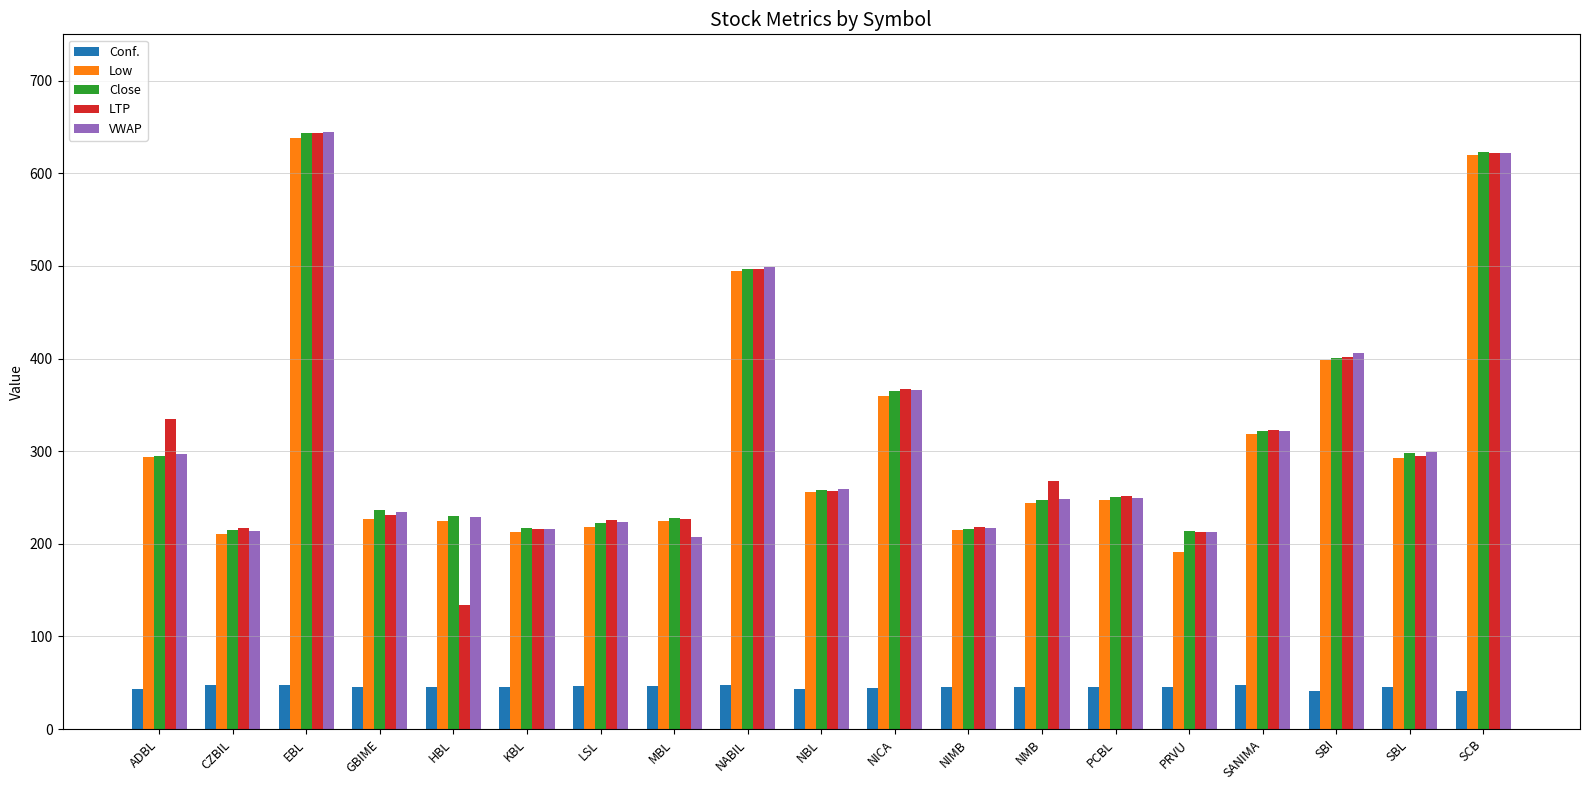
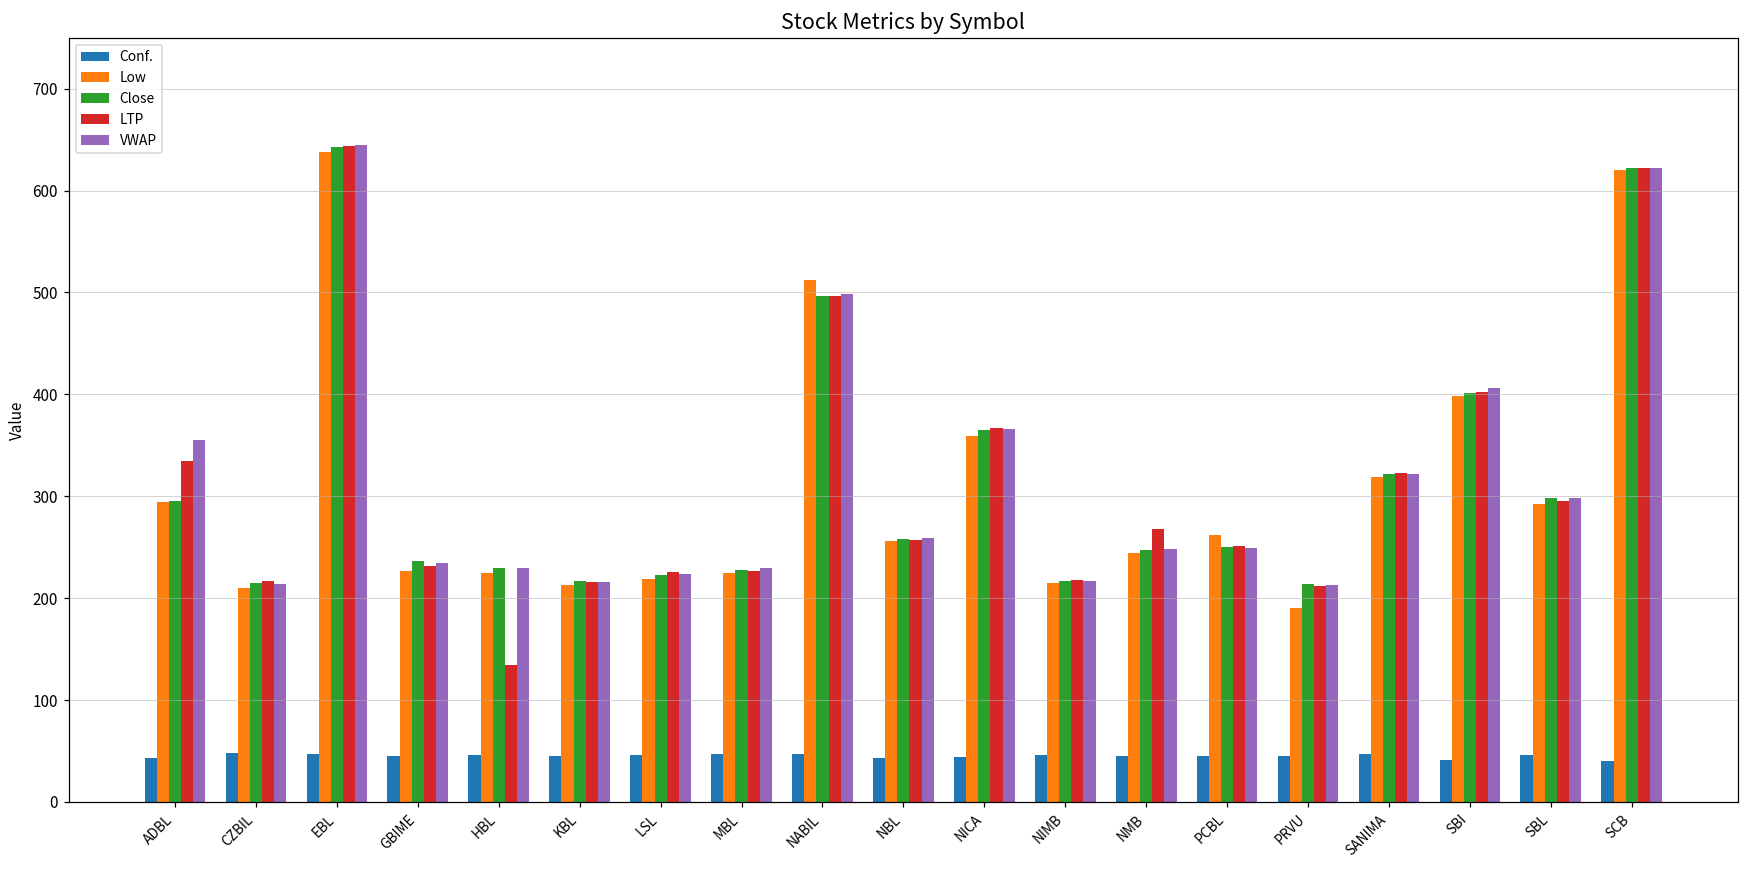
VWAP, ADBL: 300 -> 350
VWAP, MBL: 210 -> 230
Low, NABIL: 500 -> 510
Low, PCBL: 250 -> 260
